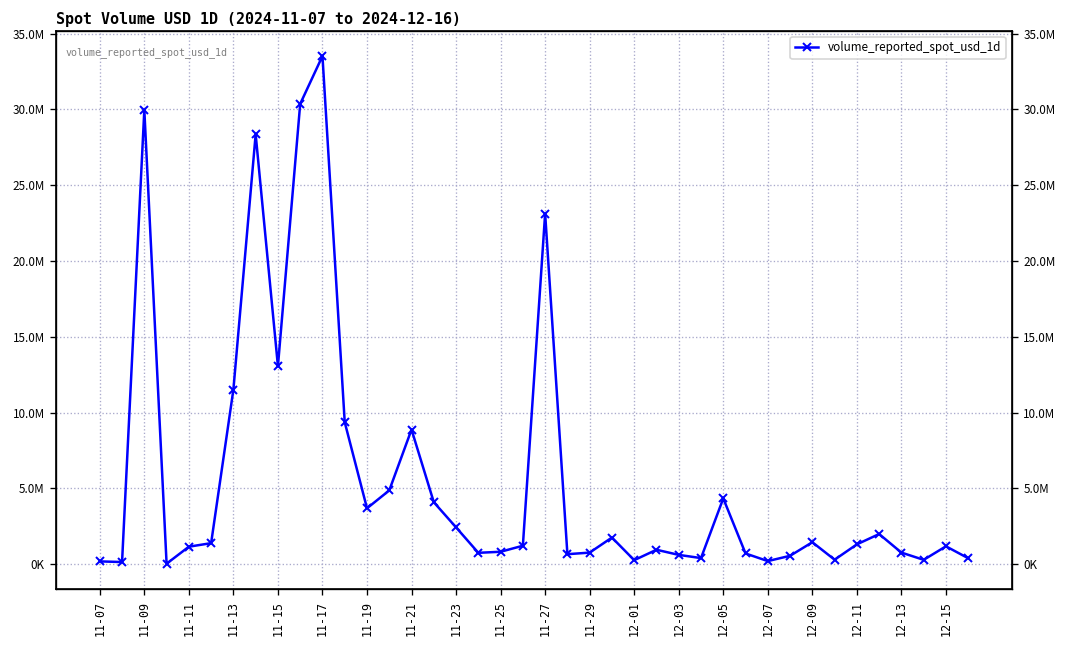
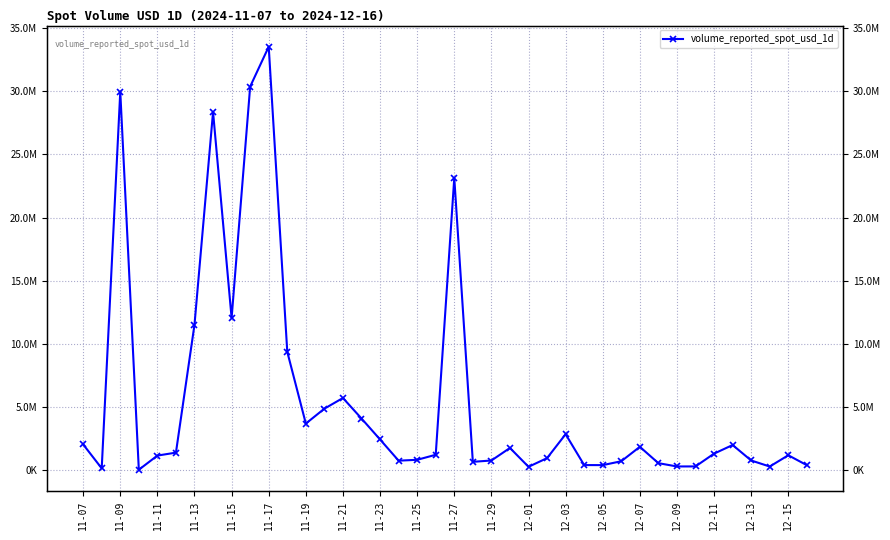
11-07: 200000 -> 2000000
11-15: 13100000 -> 12000000
11-21: 8900000 -> 5700000
12-03: 600000 -> 2800000
12-05: 4300000 -> 400000
12-07: 200000 -> 1800000
12-09: 1500000 -> 300000
